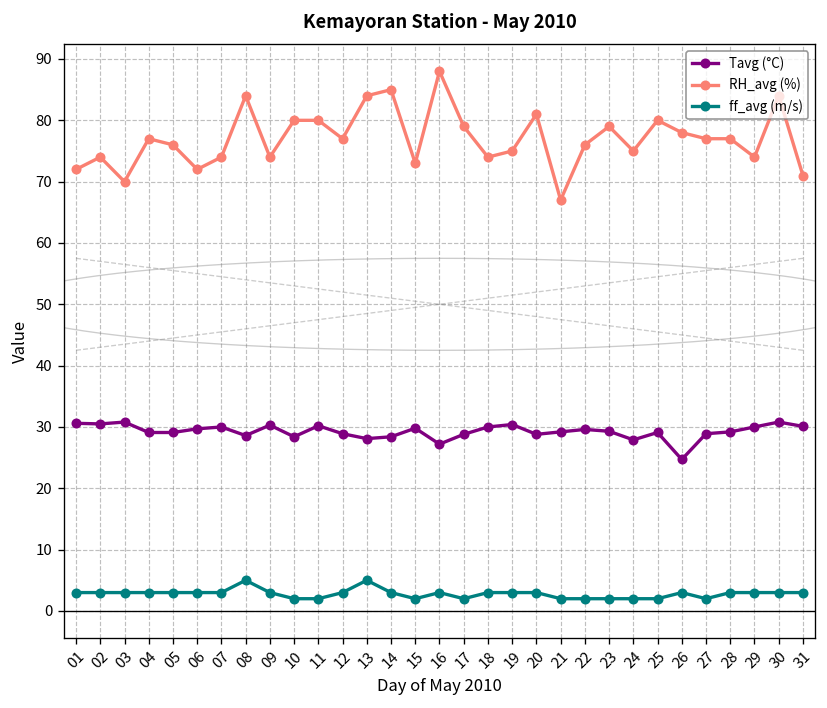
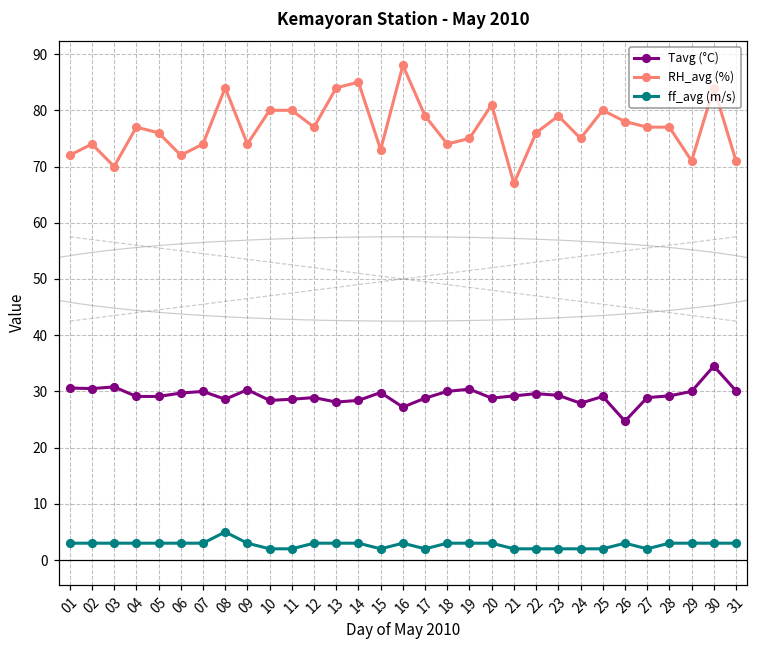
Tavg (°C), 11: 30 -> 29
ff_avg (m/s), 13: 5 -> 3
RH_avg (%), 29: 74 -> 71
Tavg (°C), 30: 31 -> 35
